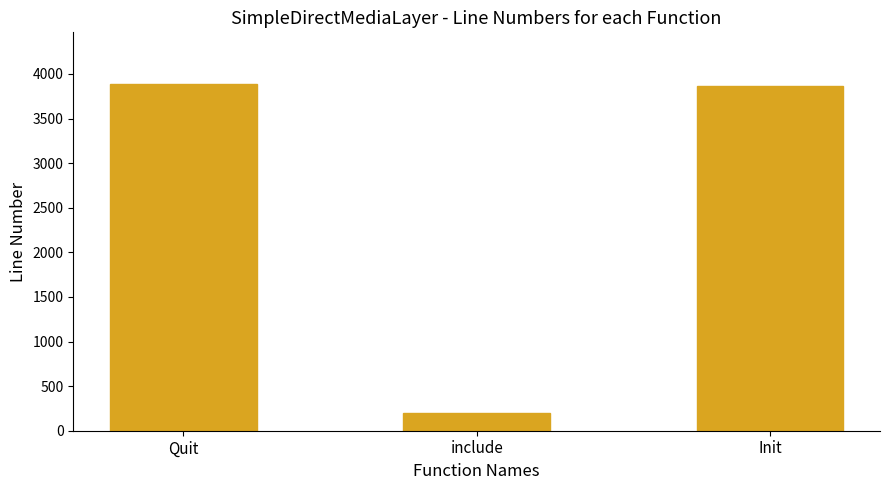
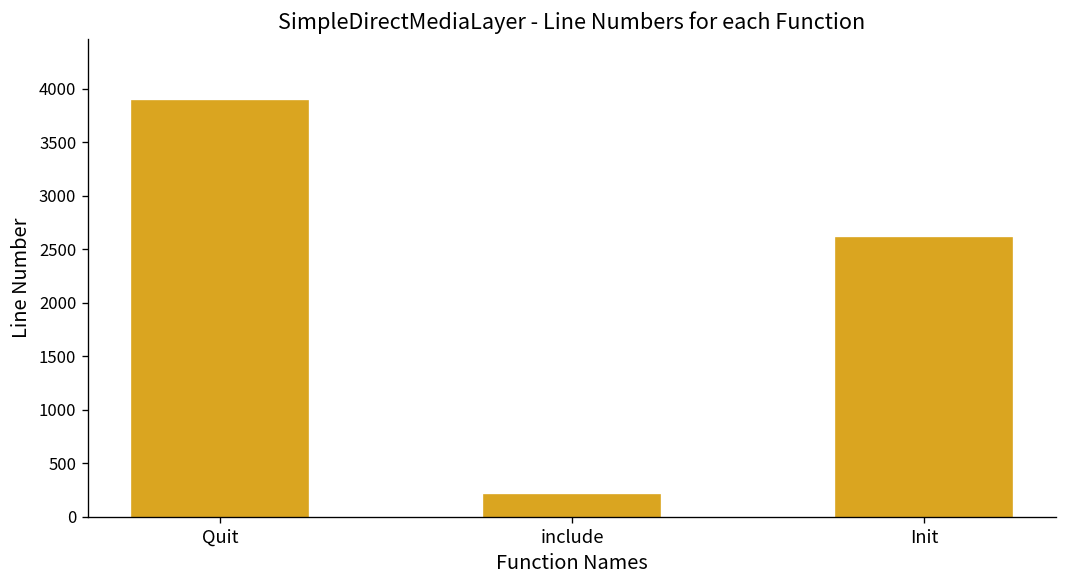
Init: 3900 -> 2600
